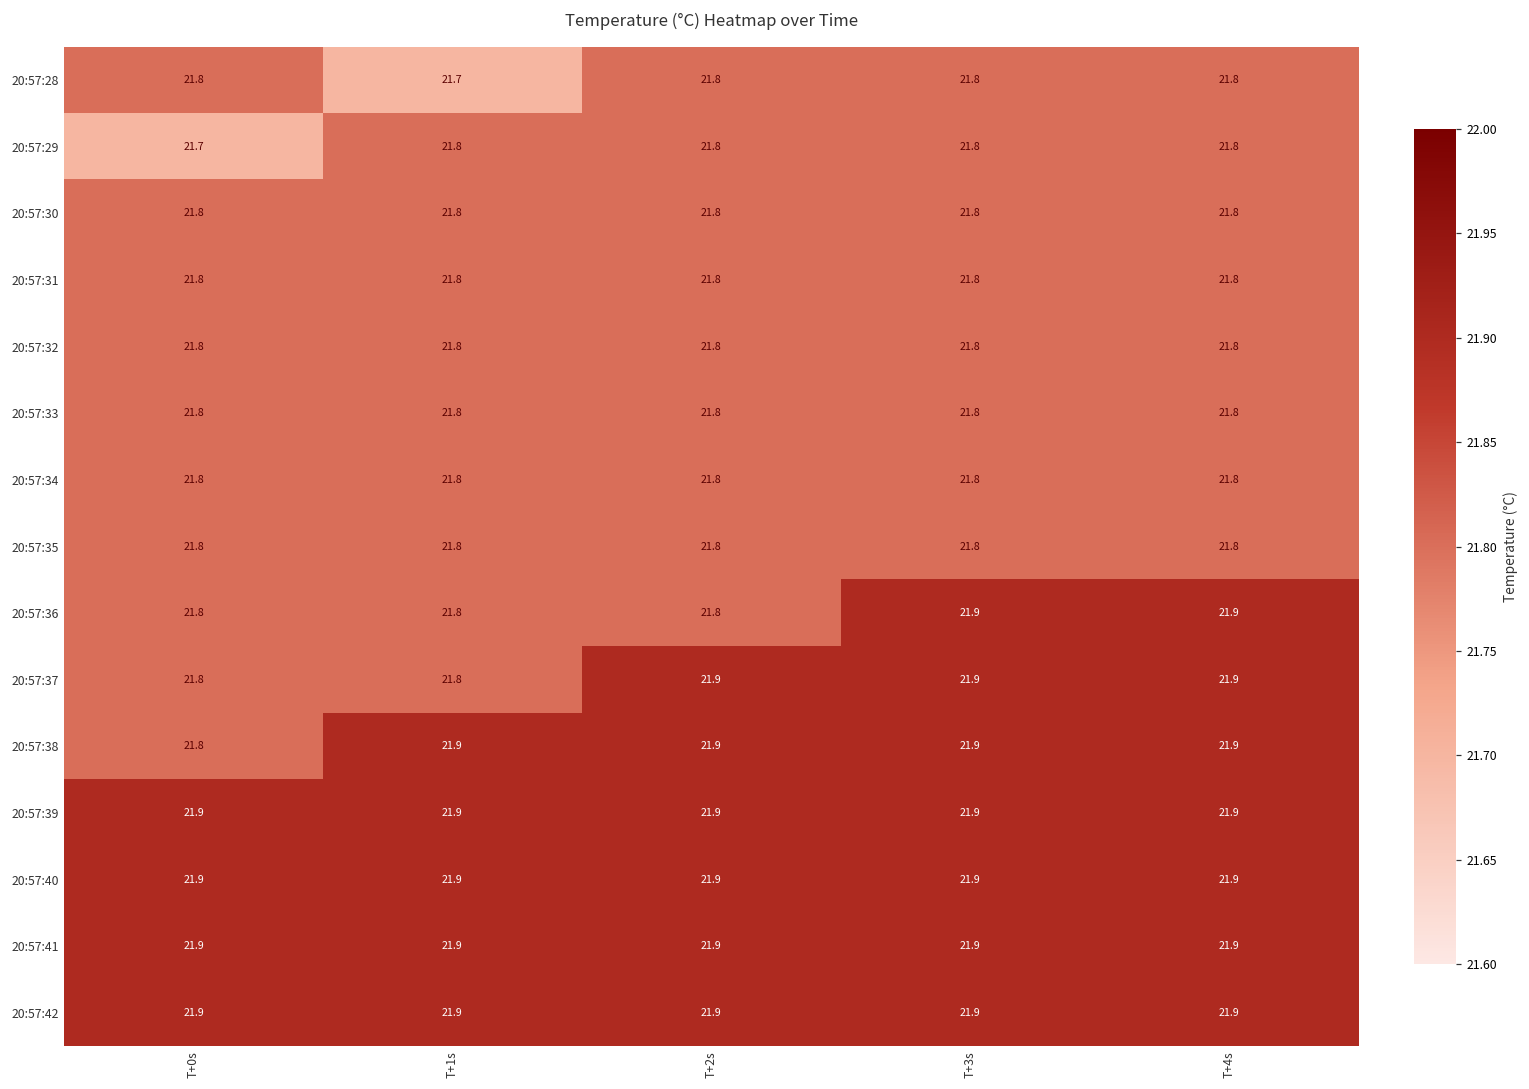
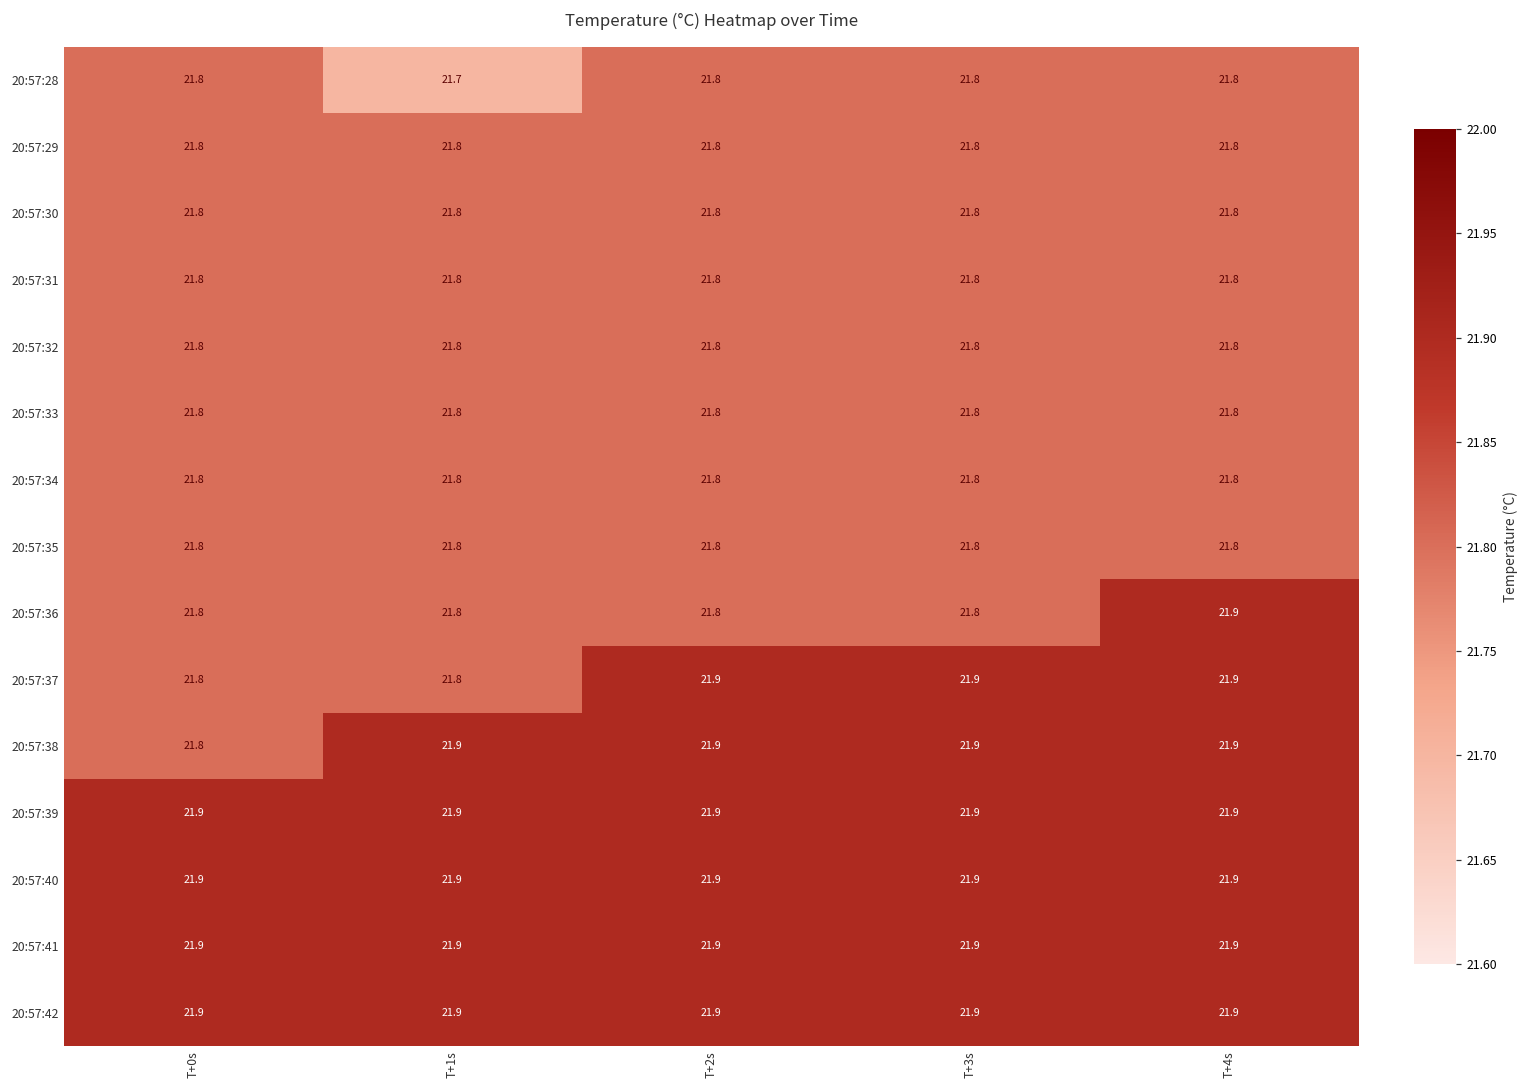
20:57:29, T+0s: 21.7 -> 21.8
20:57:36, T+3s: 21.9 -> 21.8
